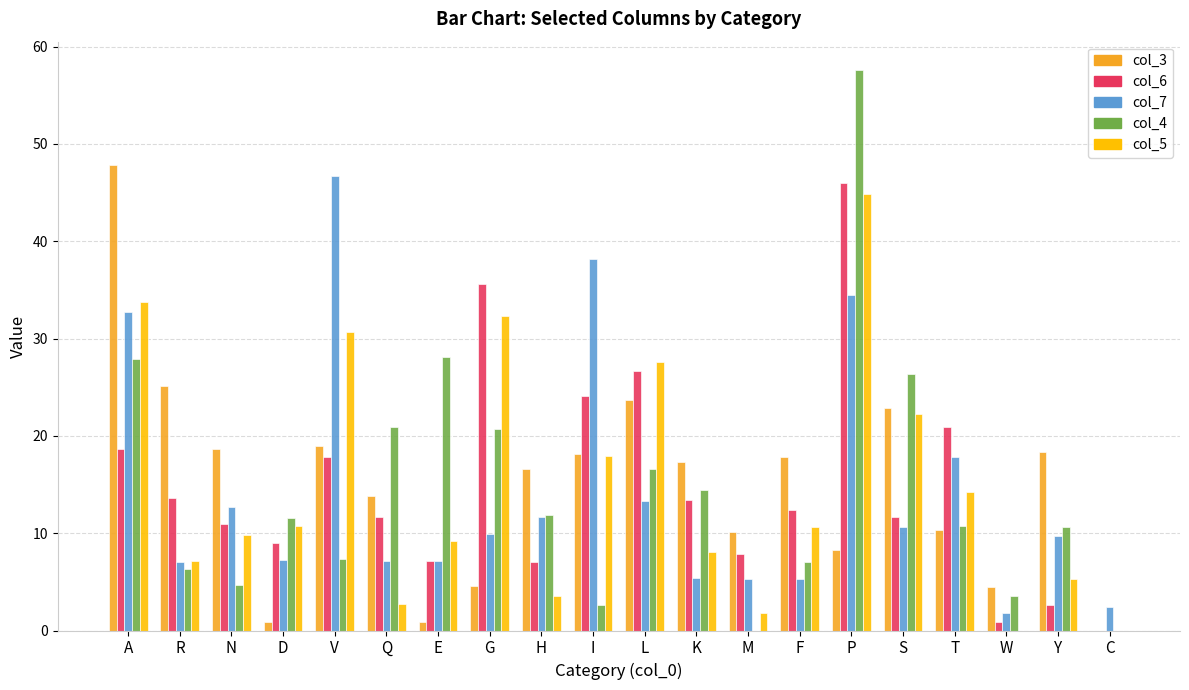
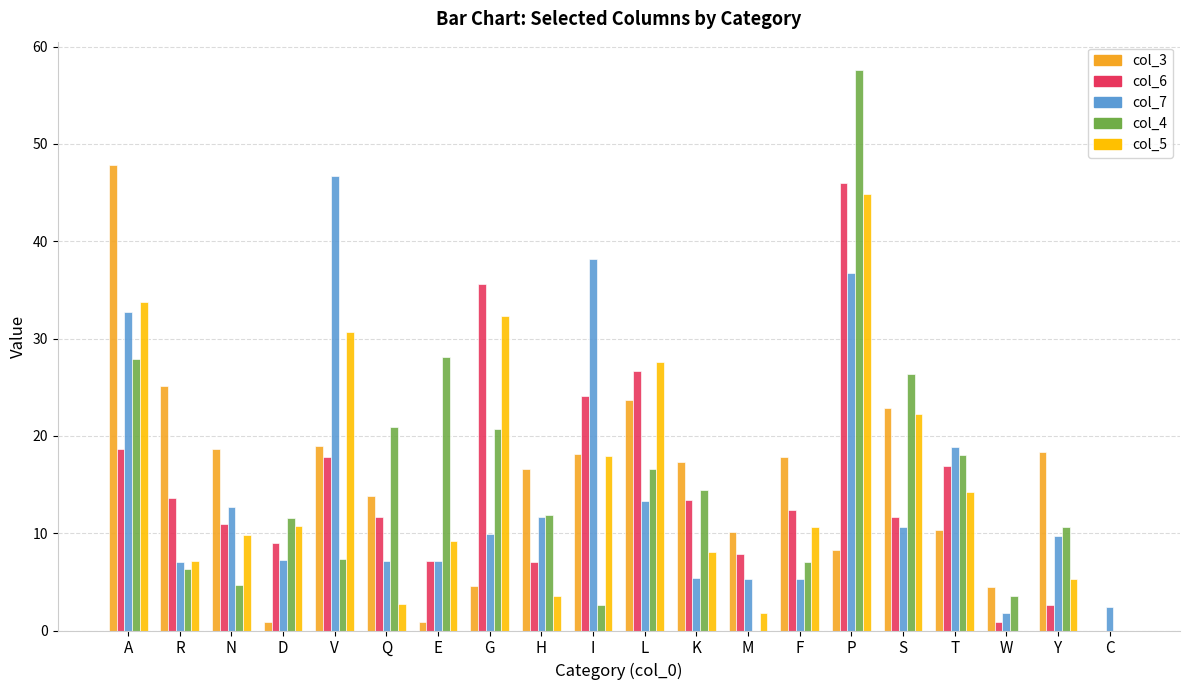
col_7, P: 34 -> 37
col_6, T: 21 -> 17
col_7, T: 18 -> 19
col_4, T: 11 -> 18
